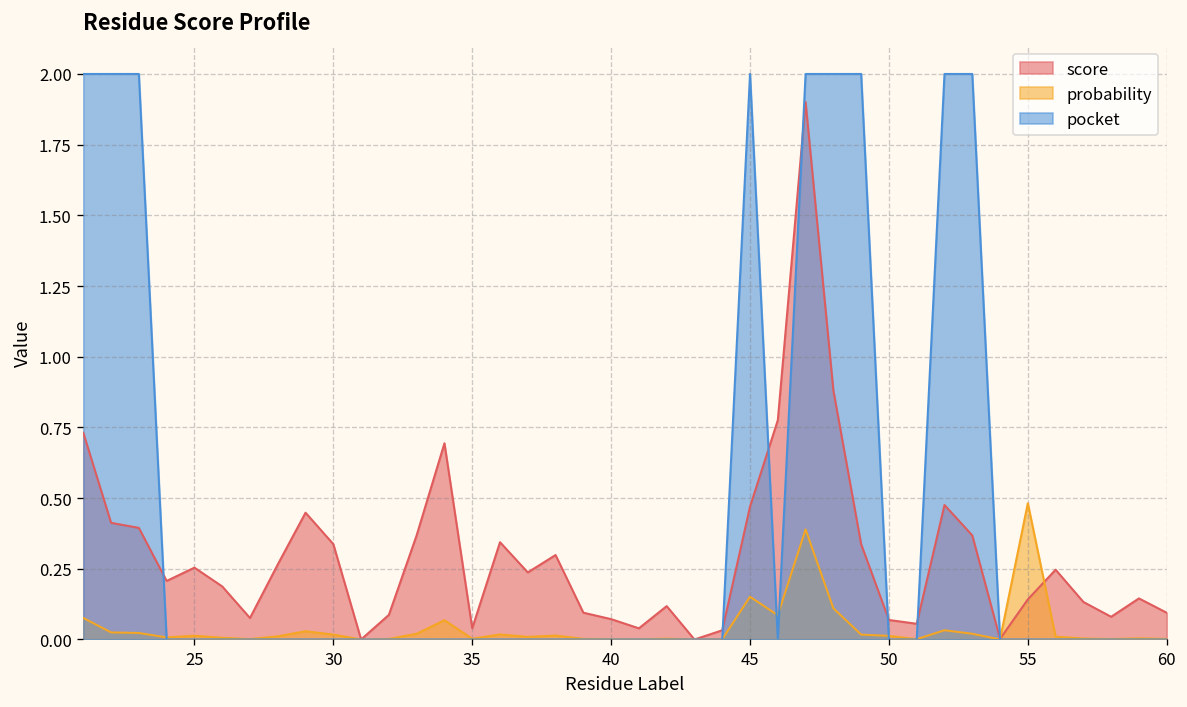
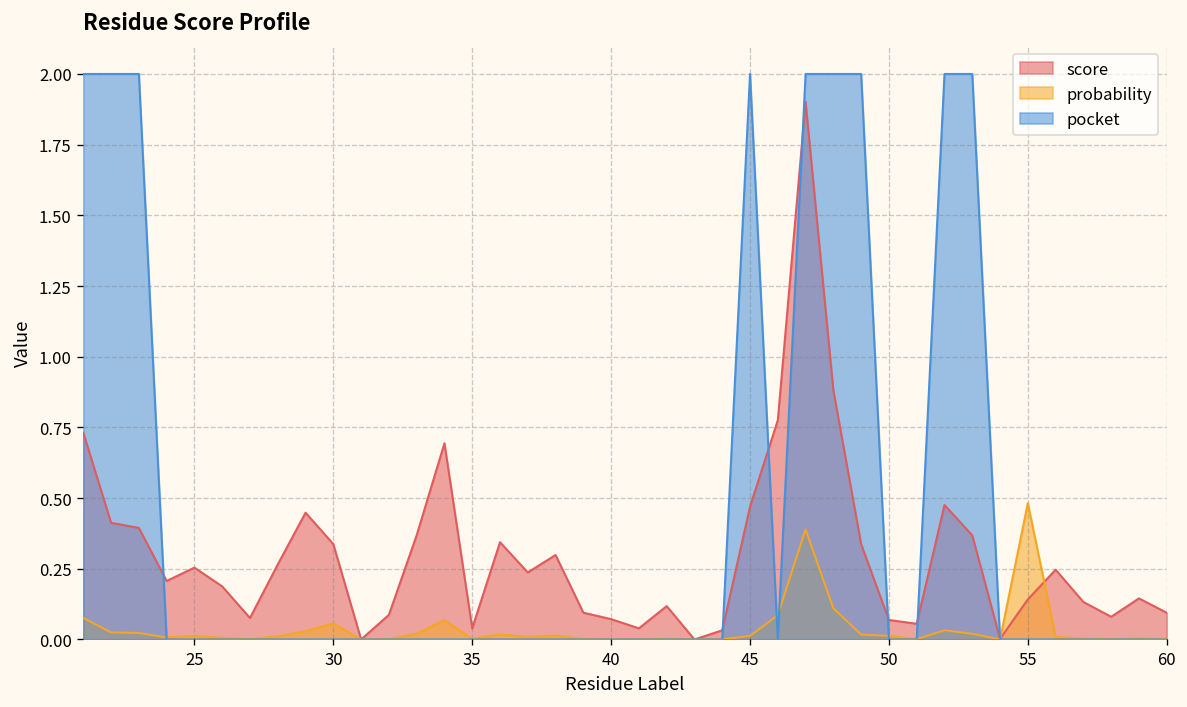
probability, 30: 0.02 -> 0.06
probability, 45: 0.15 -> 0.01
